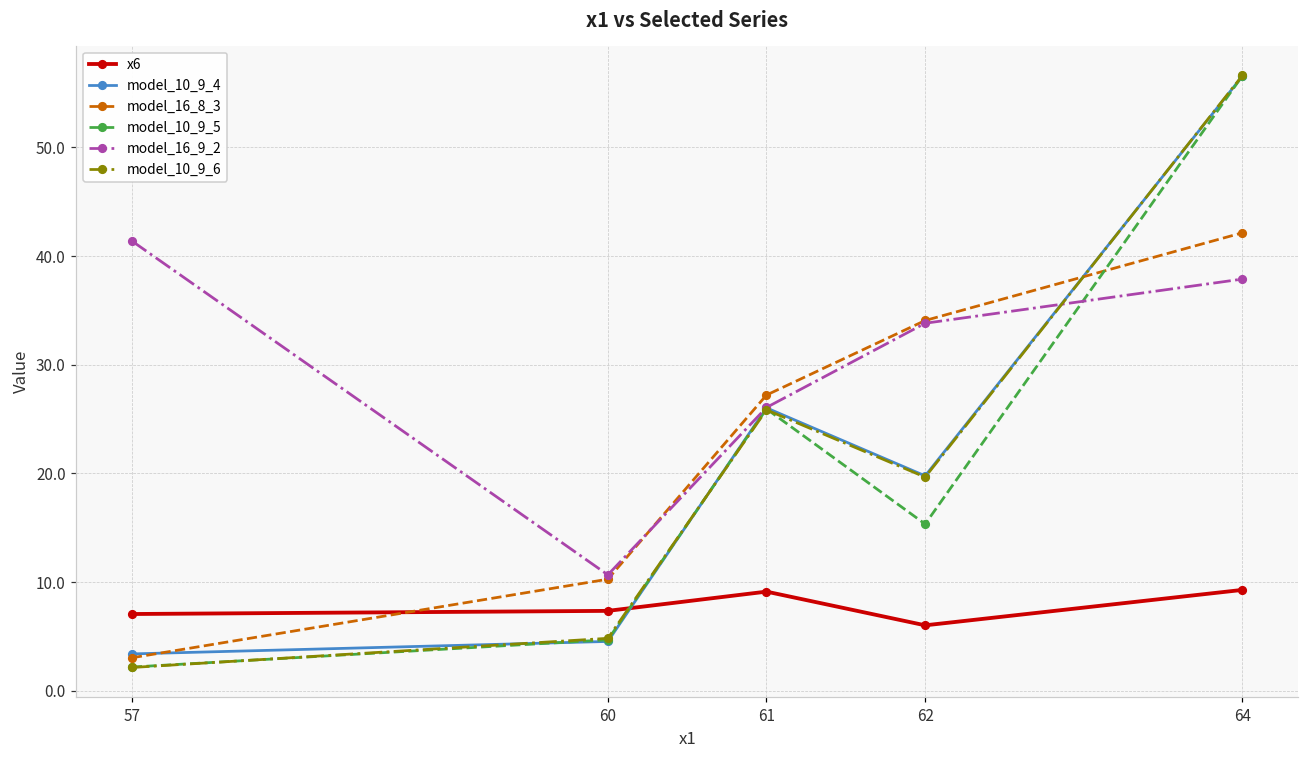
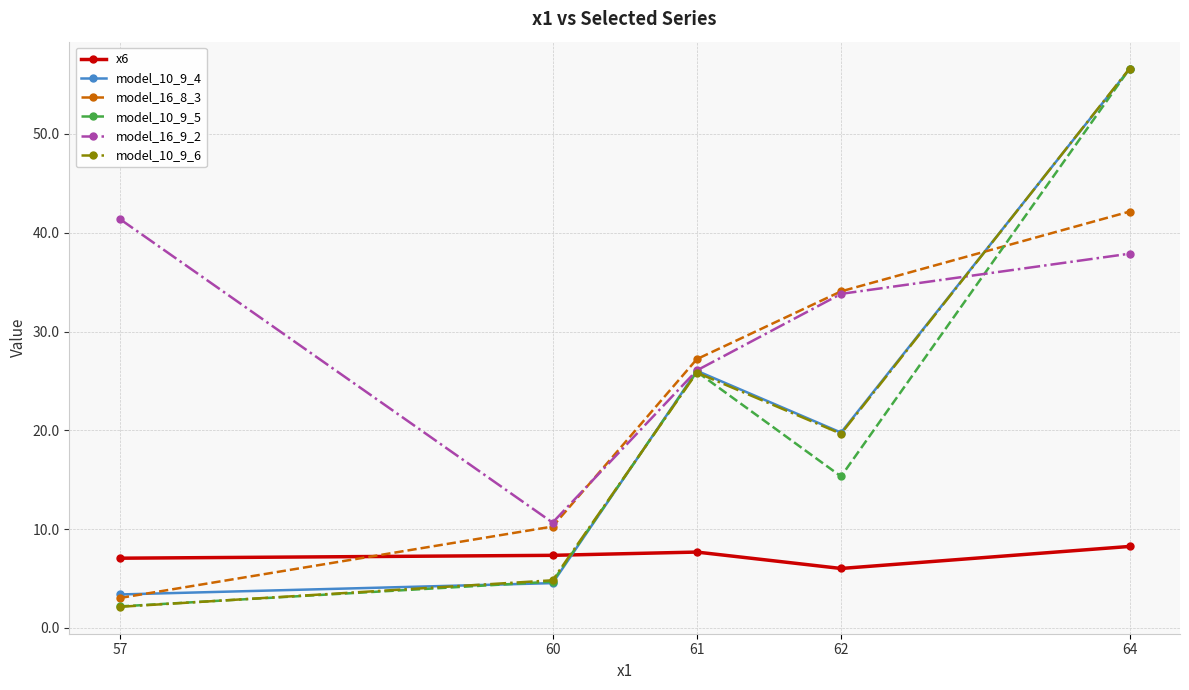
x6, 61: 9 -> 8
x6, 64: 9 -> 8
